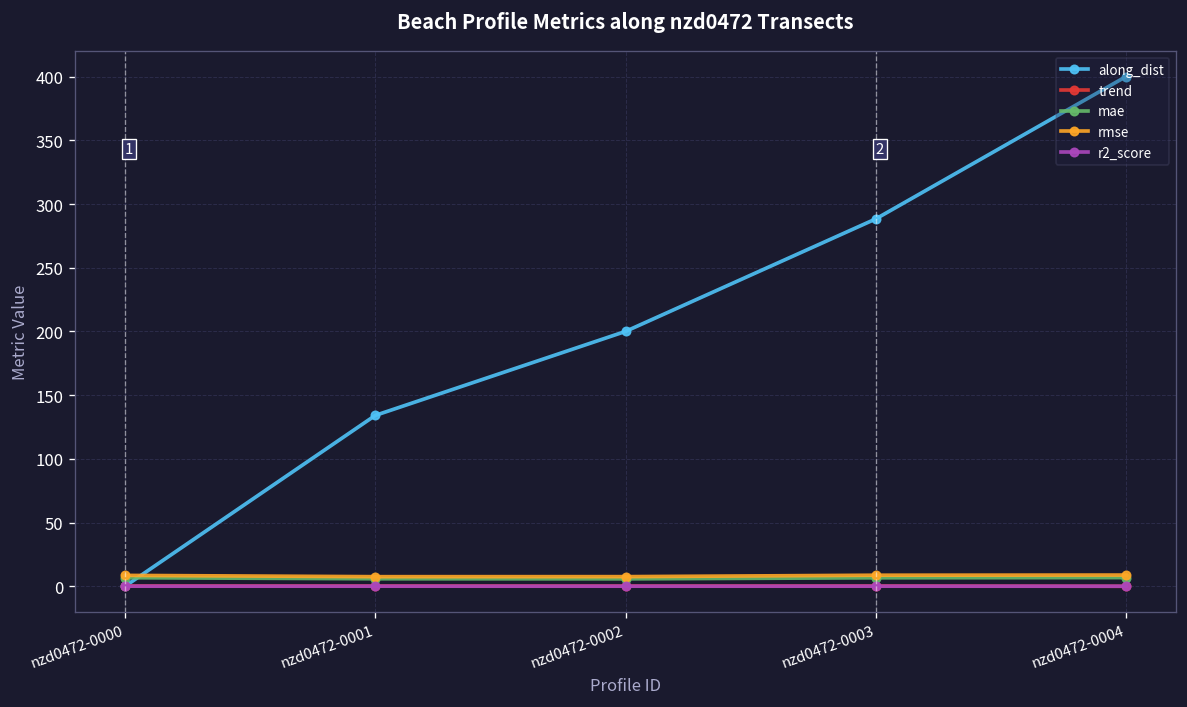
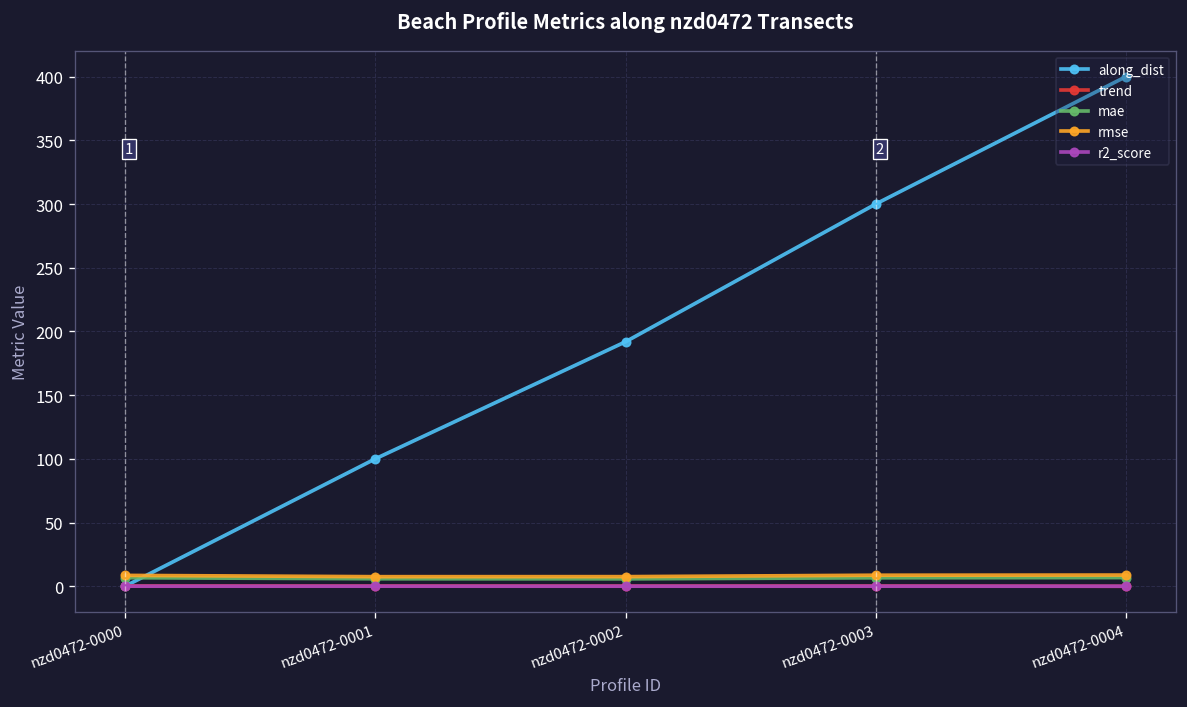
along_dist, nzd0472-0001: 134 -> 100
along_dist, nzd0472-0002: 200 -> 192
along_dist, nzd0472-0003: 288 -> 300
